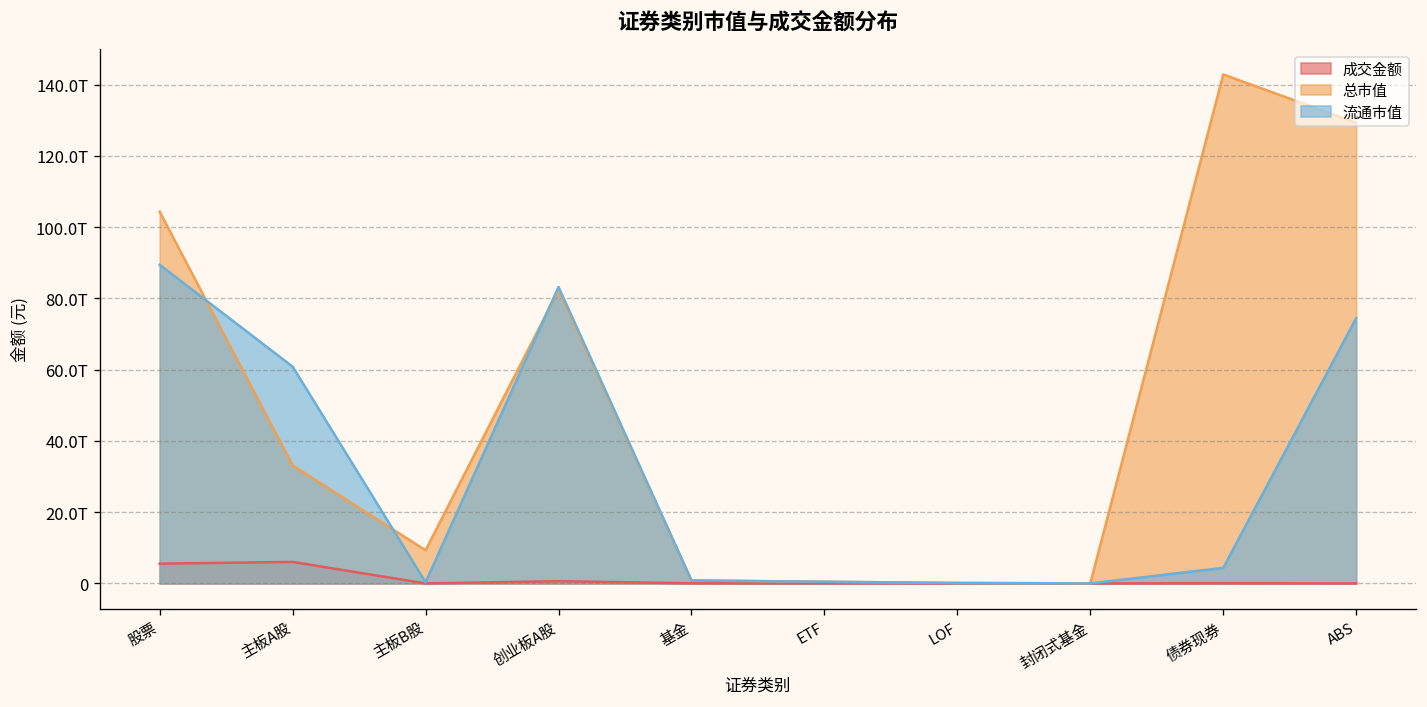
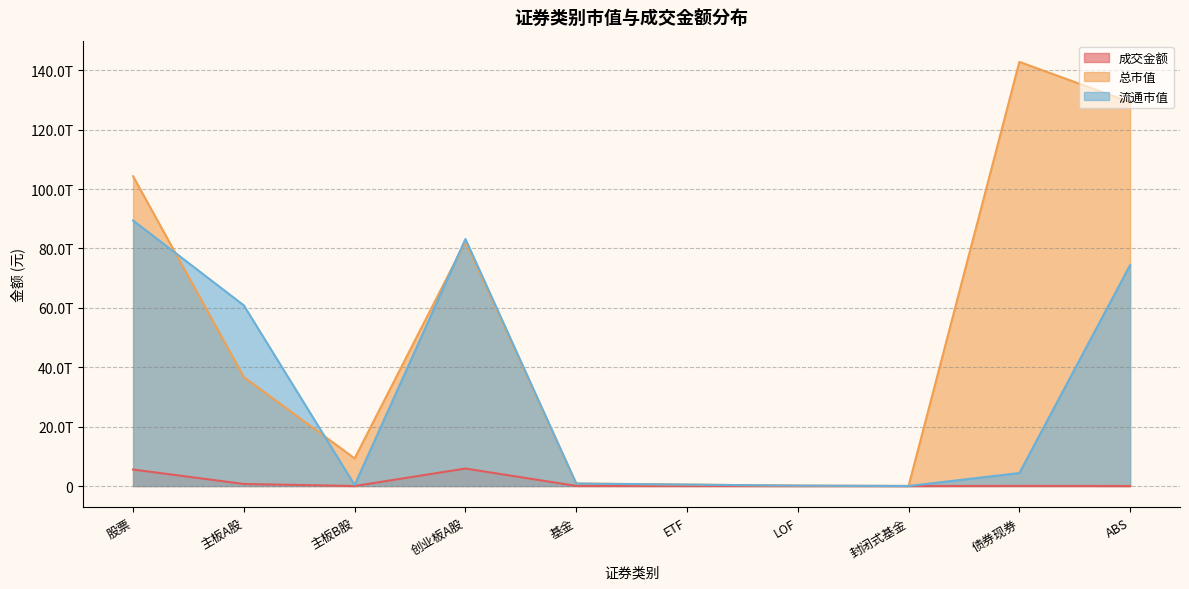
成交金额, 主板A股: 6T -> 1T
总市值, 主板A股: 33T -> 37T
成交金额, 创业板A股: 1T -> 6T
